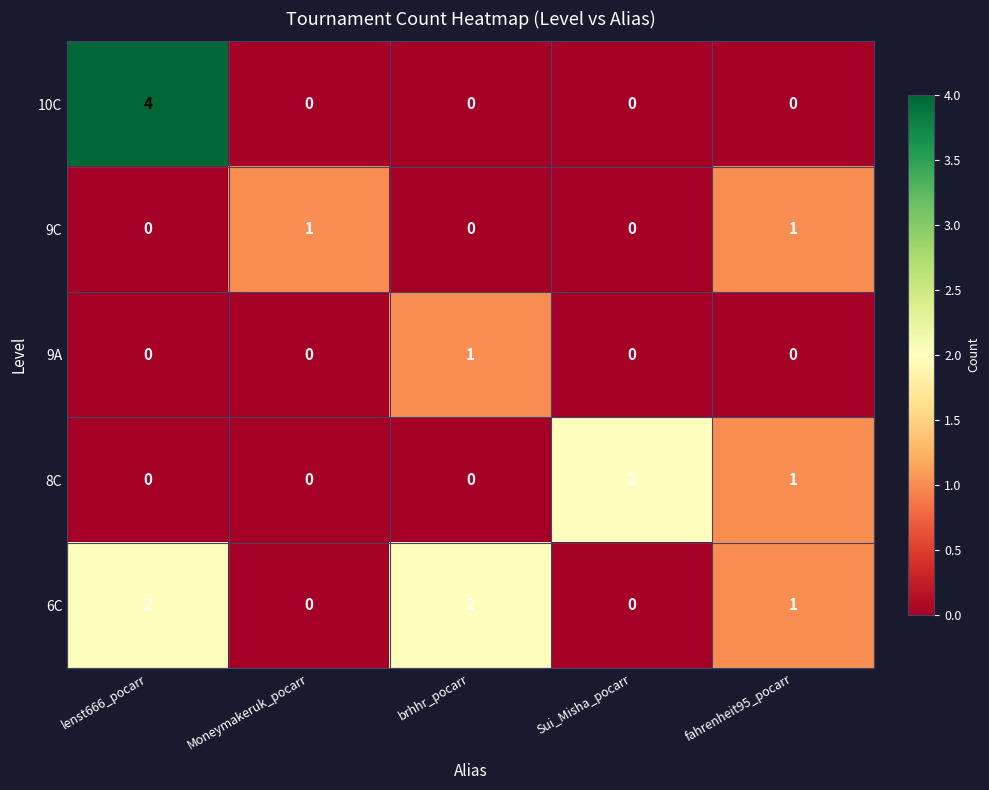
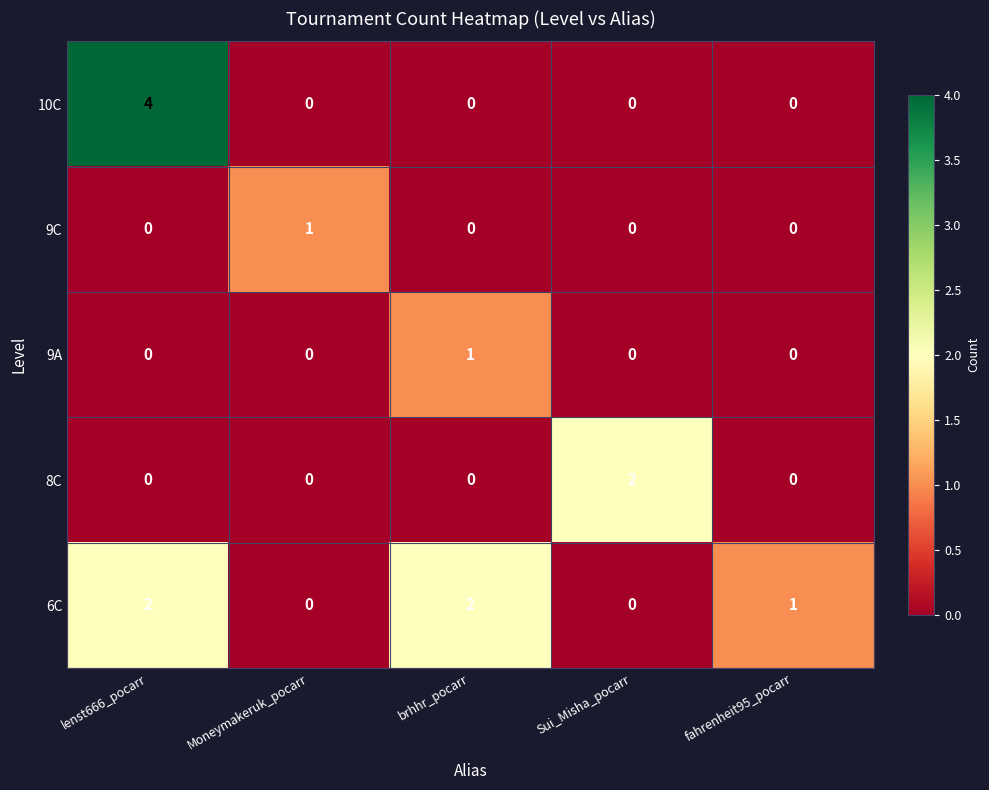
9C, fahrenheit95_pocarr: 1 -> 0
8C, fahrenheit95_pocarr: 1 -> 0
